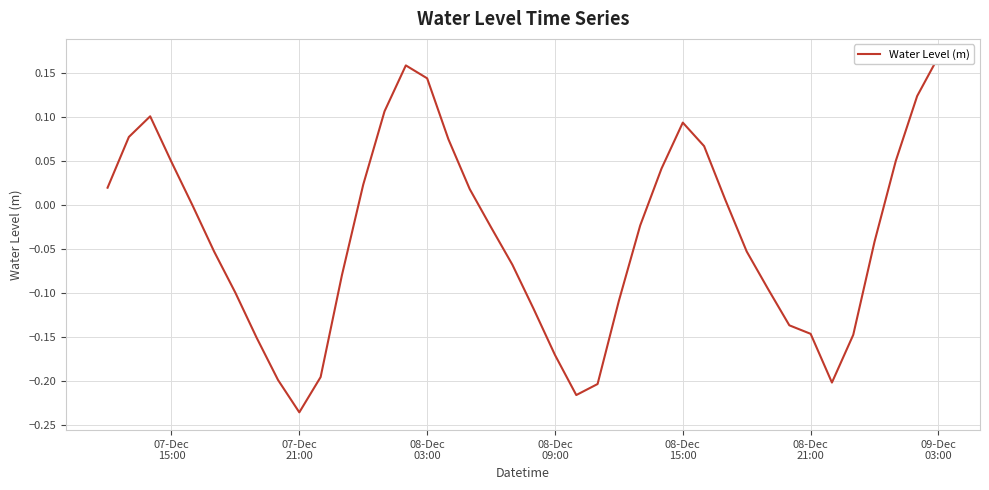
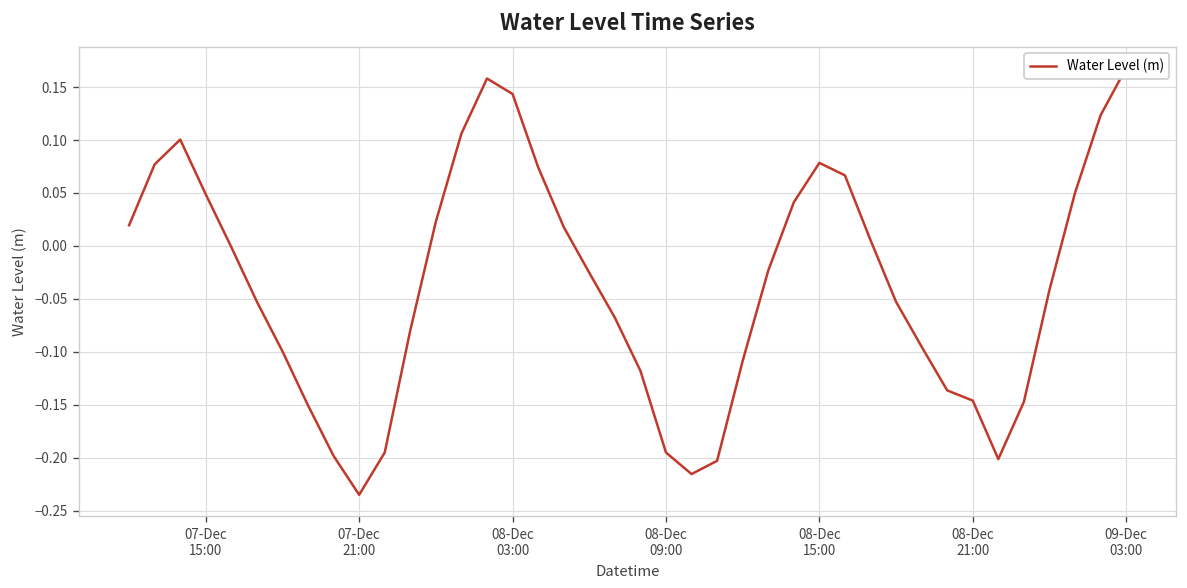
08-Dec 09:00: -0.17 -> -0.20
08-Dec 15:00: 0.09 -> 0.08
